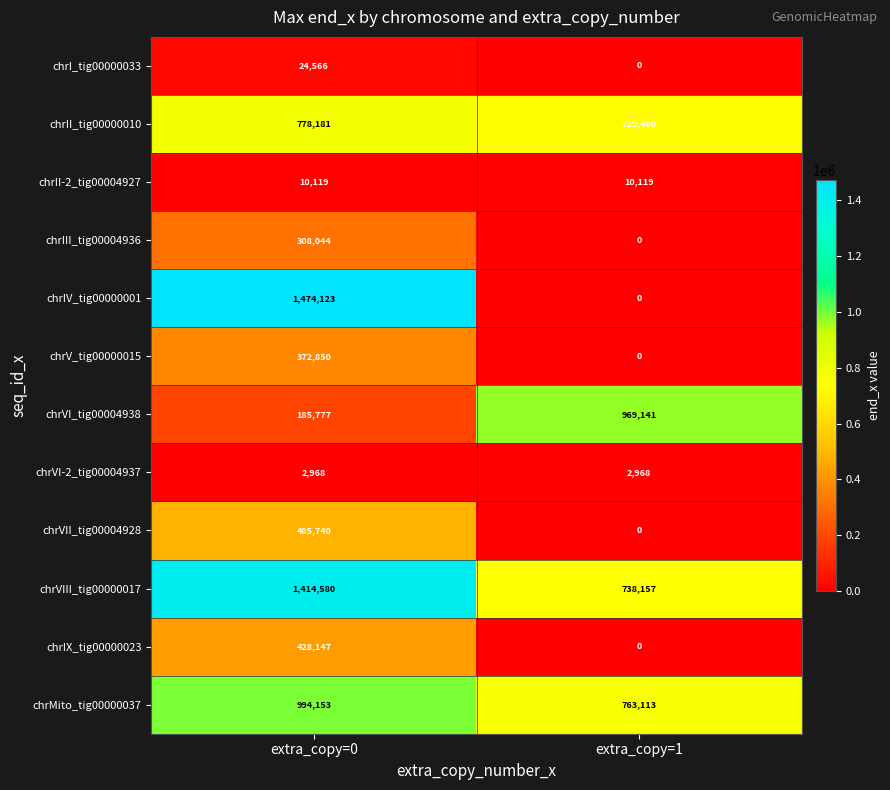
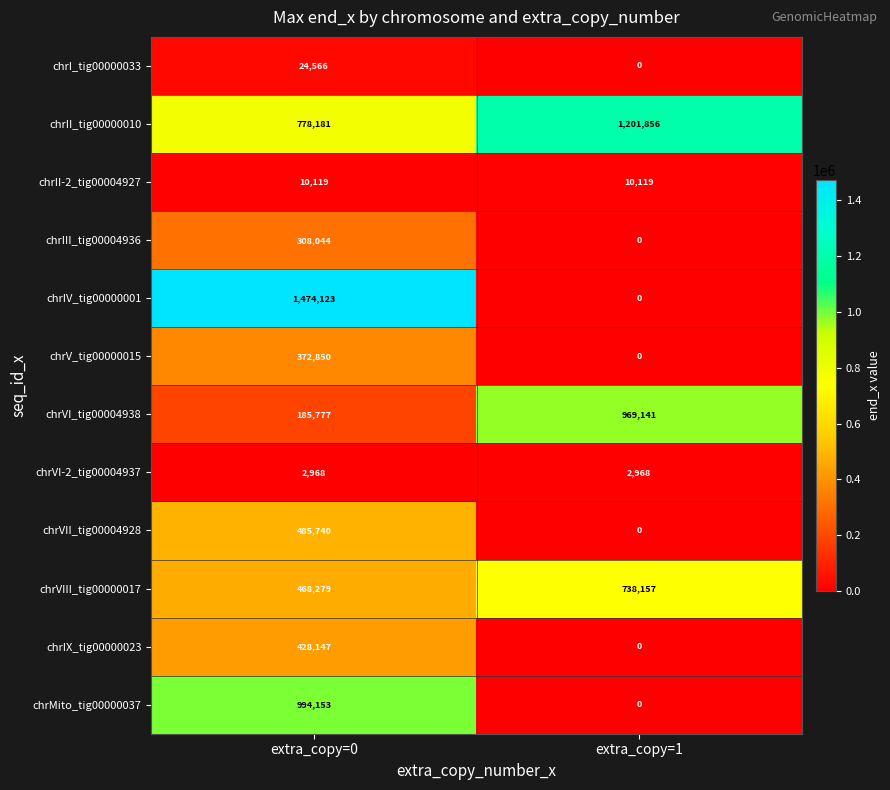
chrII_tig00000010, extra_copy=1: 729,460 -> 1,201,856
chrVIII_tig00000017, extra_copy=0: 1,414,580 -> 468,279
chrMito_tig00000037, extra_copy=1: 763,113 -> 0
